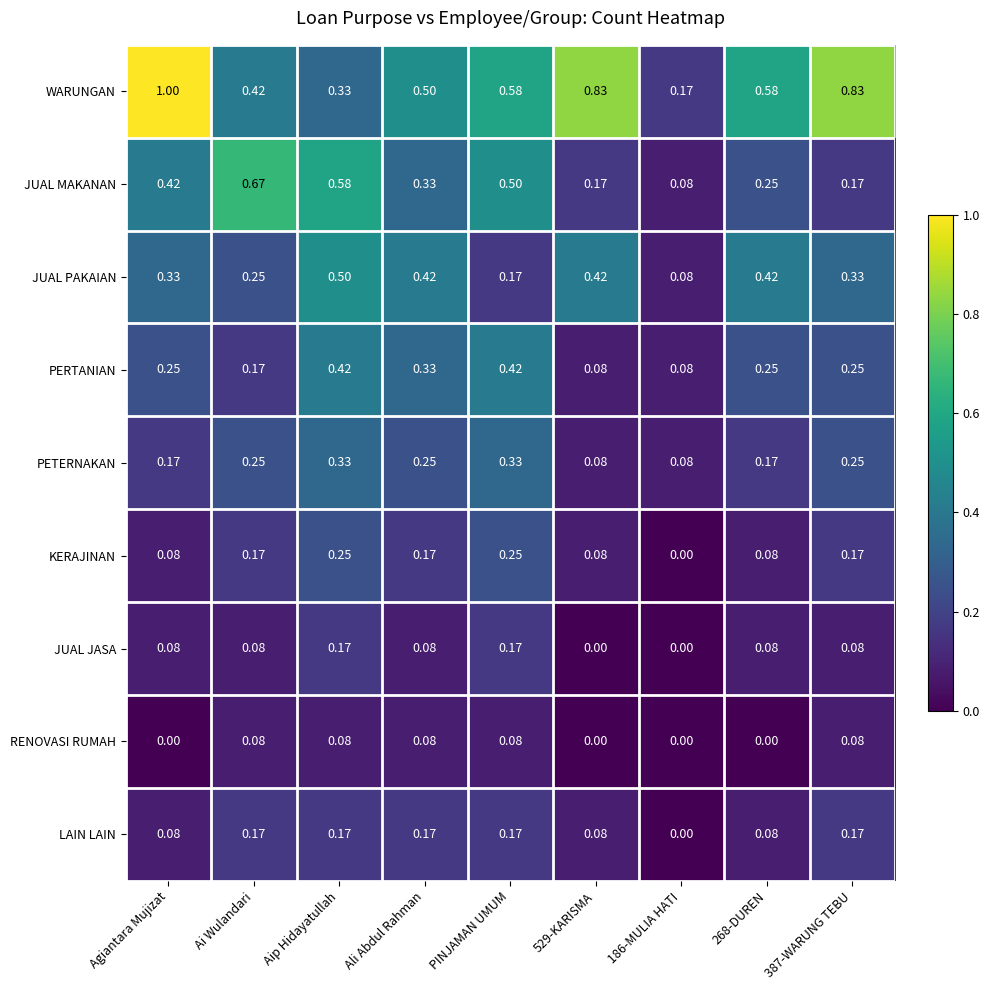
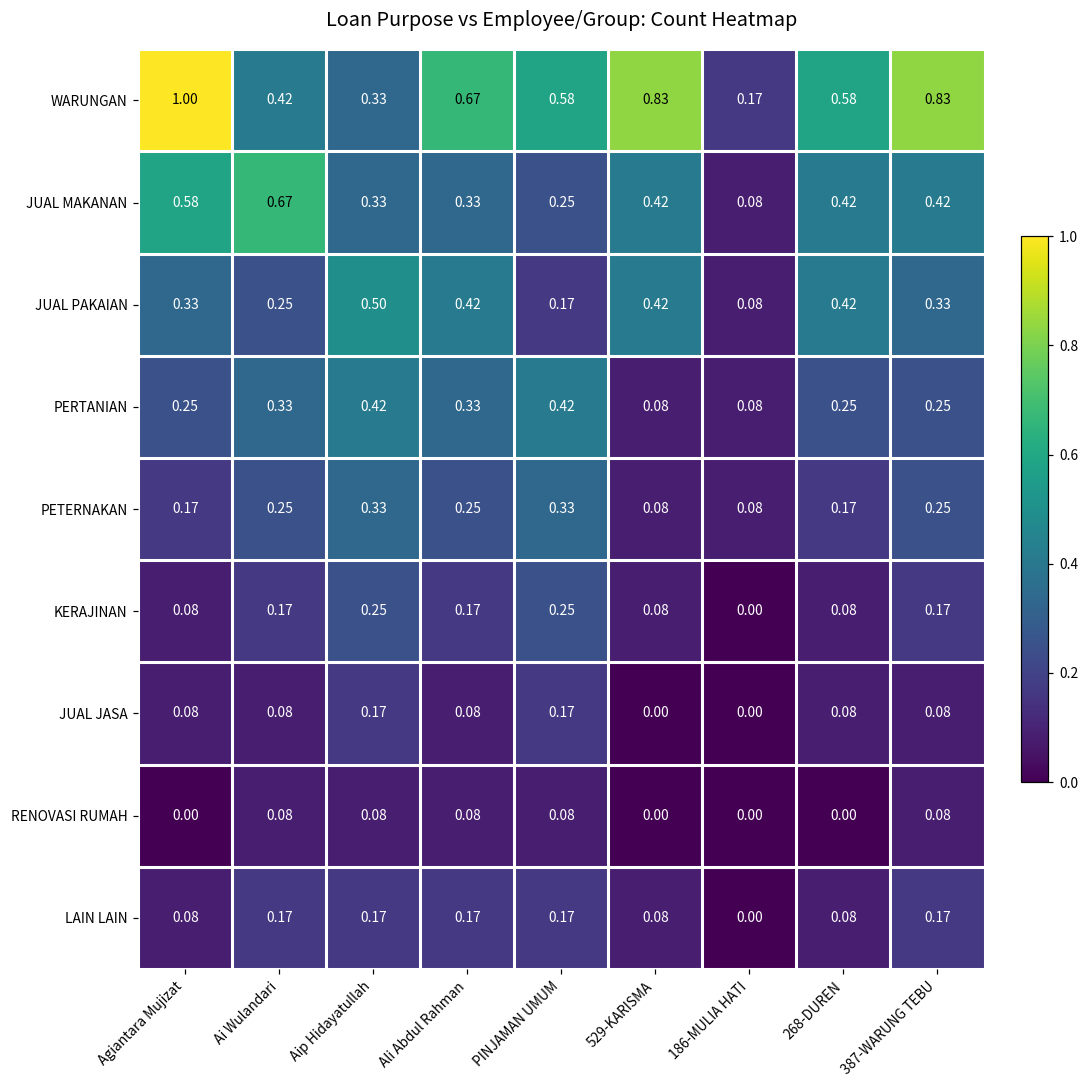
WARUNGAN, Ali Abdul Rahman: 0.50 -> 0.67
JUAL MAKANAN, Agiantara Mujizat: 0.42 -> 0.58
JUAL MAKANAN, Aip Hidayatullah: 0.58 -> 0.33
JUAL MAKANAN, PINJAMAN UMUM: 0.50 -> 0.25
JUAL MAKANAN, 529-KARISMA: 0.17 -> 0.42
JUAL MAKANAN, 268-DUREN: 0.25 -> 0.42
JUAL MAKANAN, 387-WARUNG TEBU: 0.17 -> 0.42
PERTANIAN, Ai Wulandari: 0.17 -> 0.33
